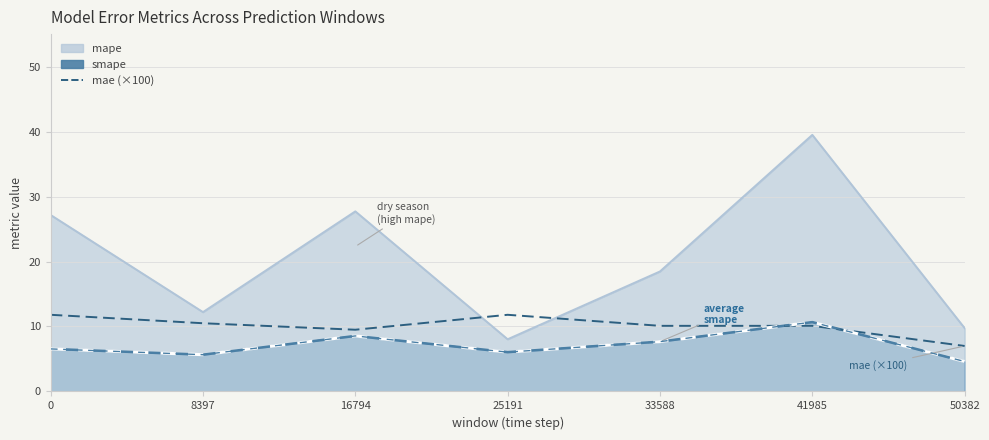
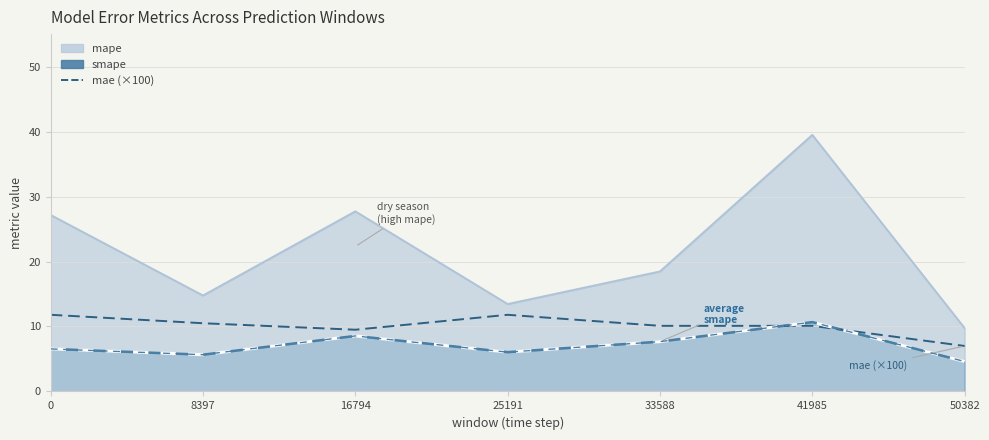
mape, 8397: 12 -> 15
mape, 25191: 8 -> 13
